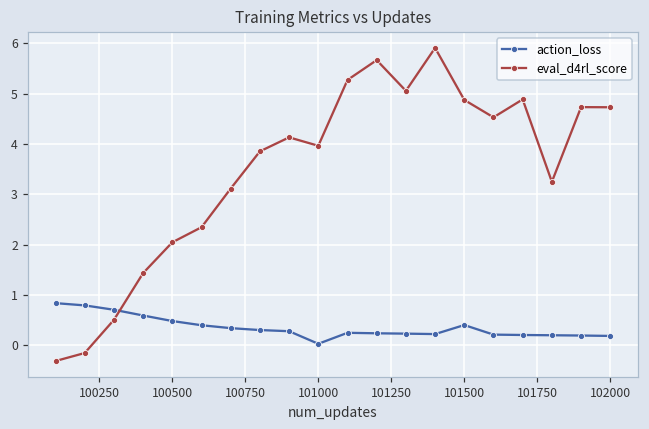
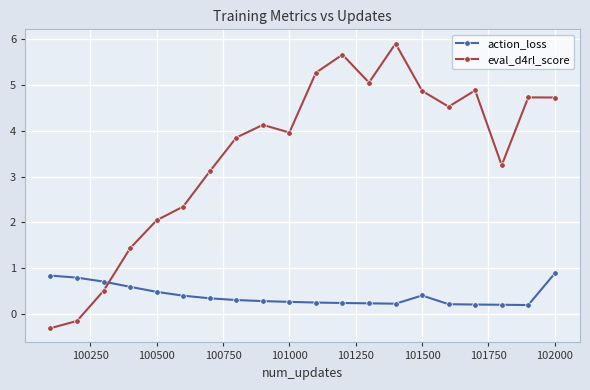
action_loss, 101000: 0.0 -> 0.3
action_loss, 102000: 0.2 -> 0.9
